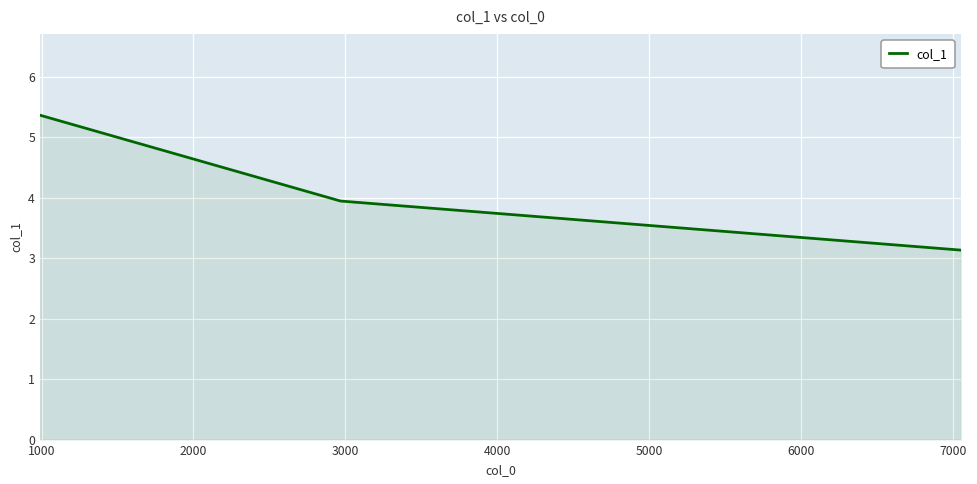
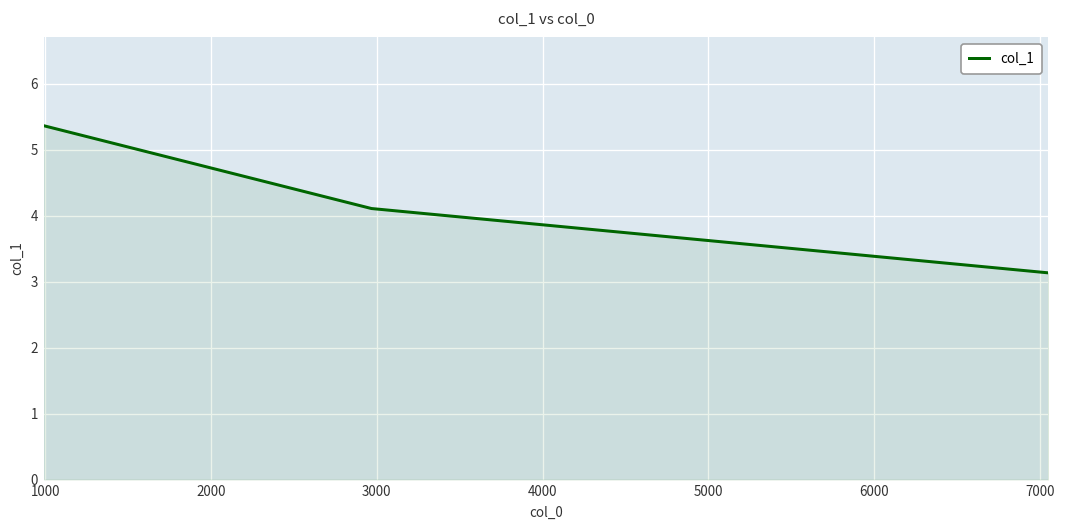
3000: 3.9 -> 4.1
